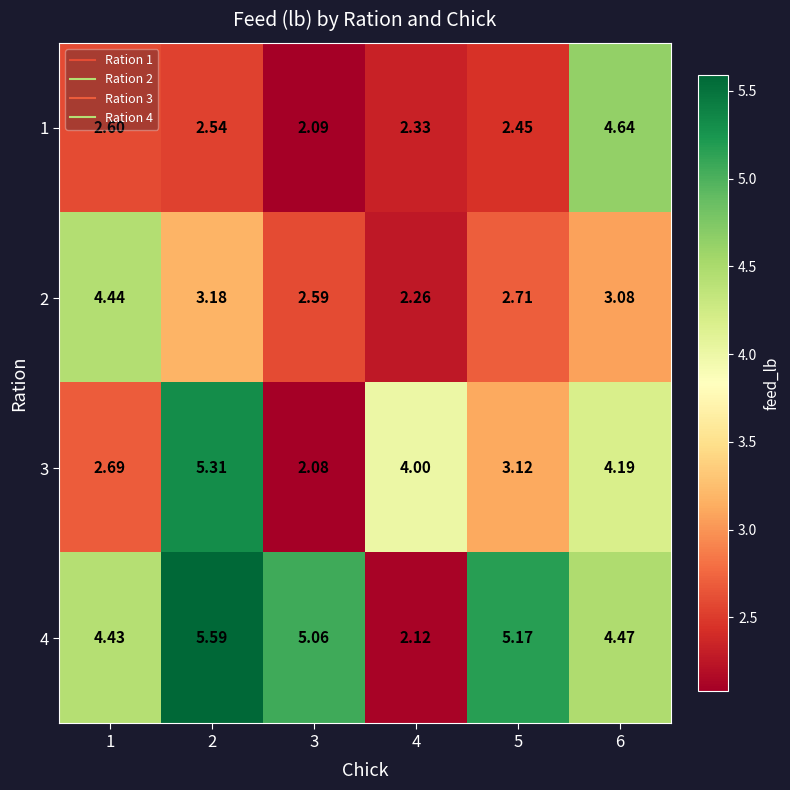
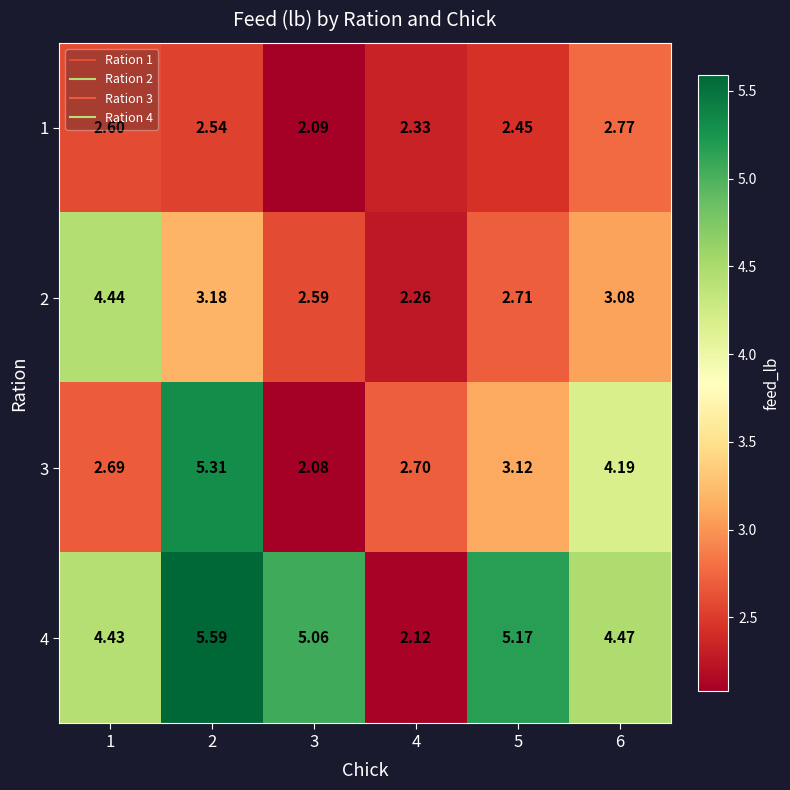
1, 6: 4.64 -> 2.77
3, 4: 4.00 -> 2.70
